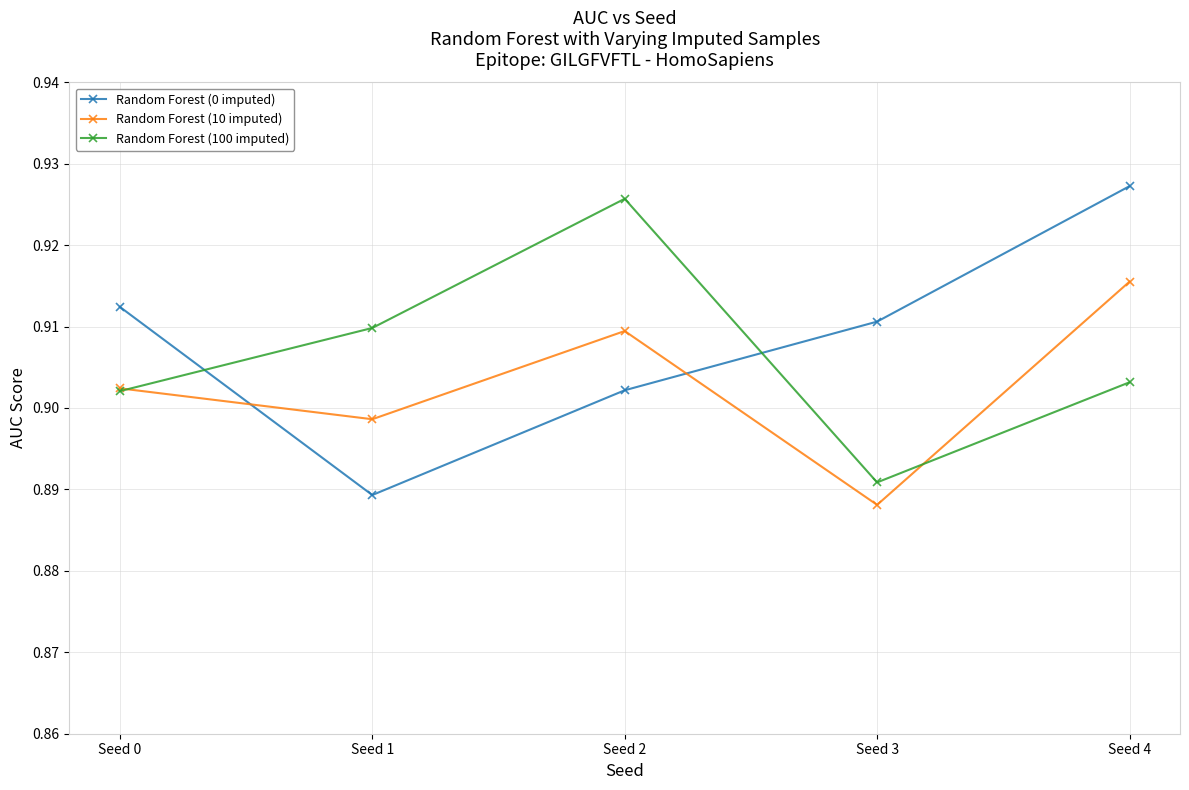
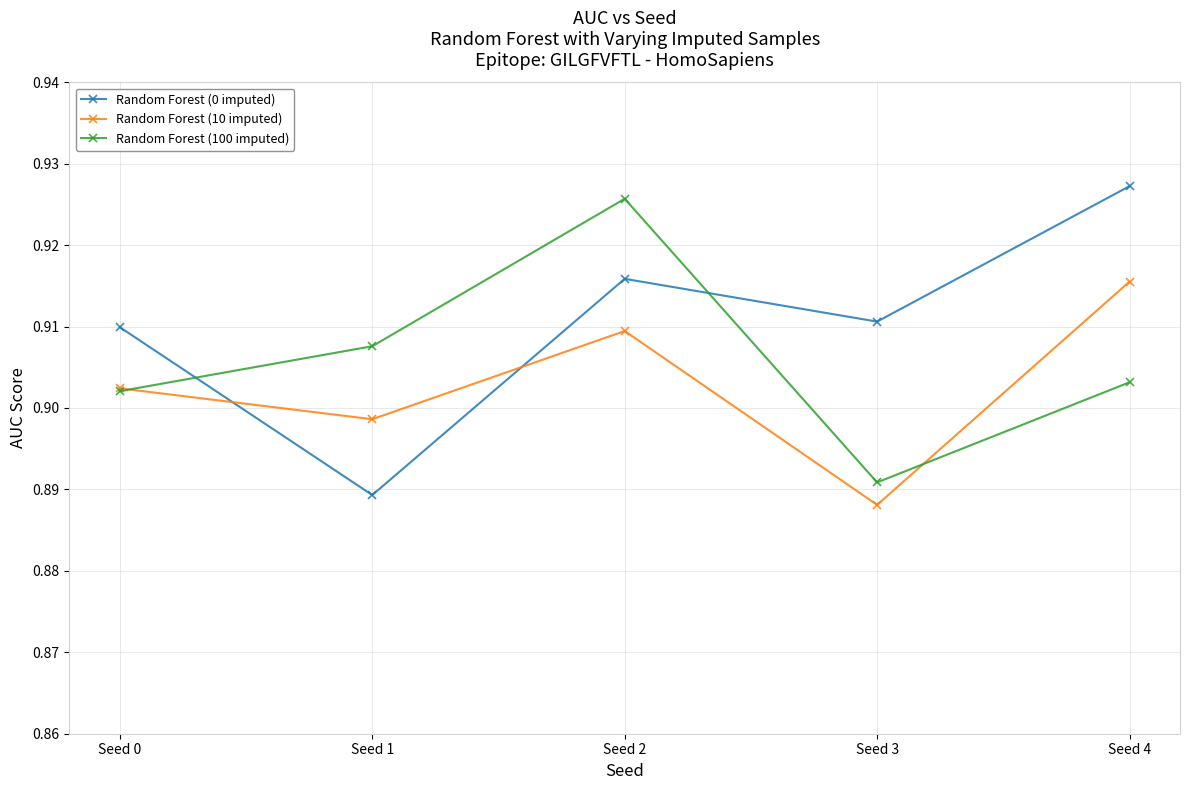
Random Forest (0 imputed), Seed 0: 0.912 -> 0.910
Random Forest (100 imputed), Seed 1: 0.910 -> 0.908
Random Forest (0 imputed), Seed 2: 0.902 -> 0.916
